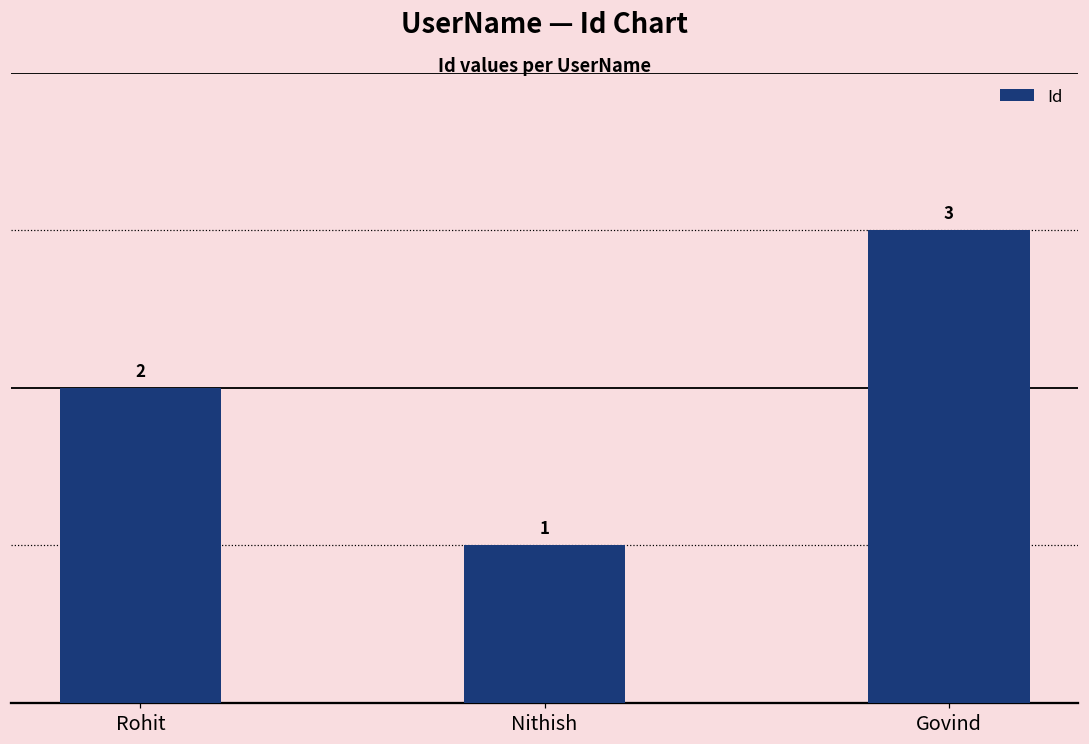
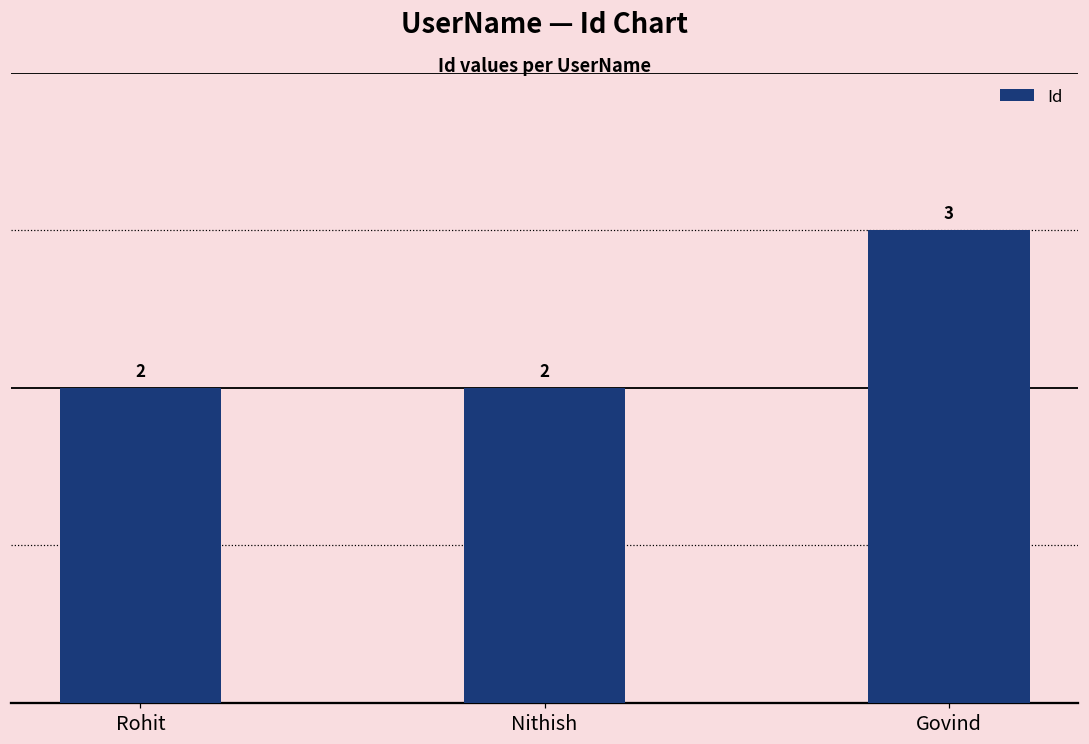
Nithish: 1 -> 2
